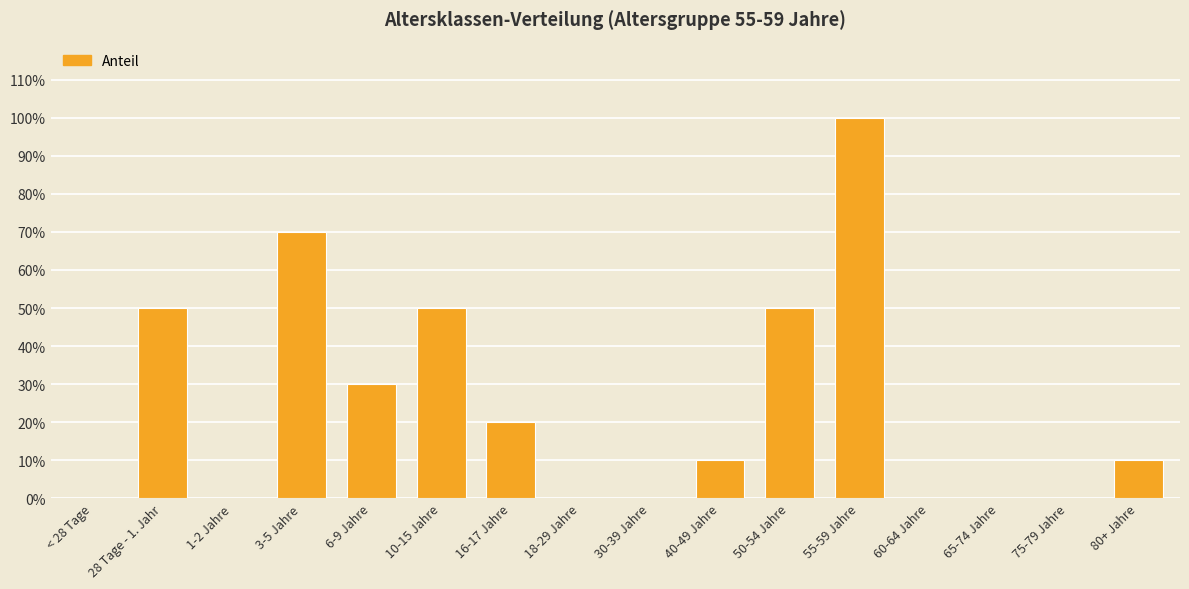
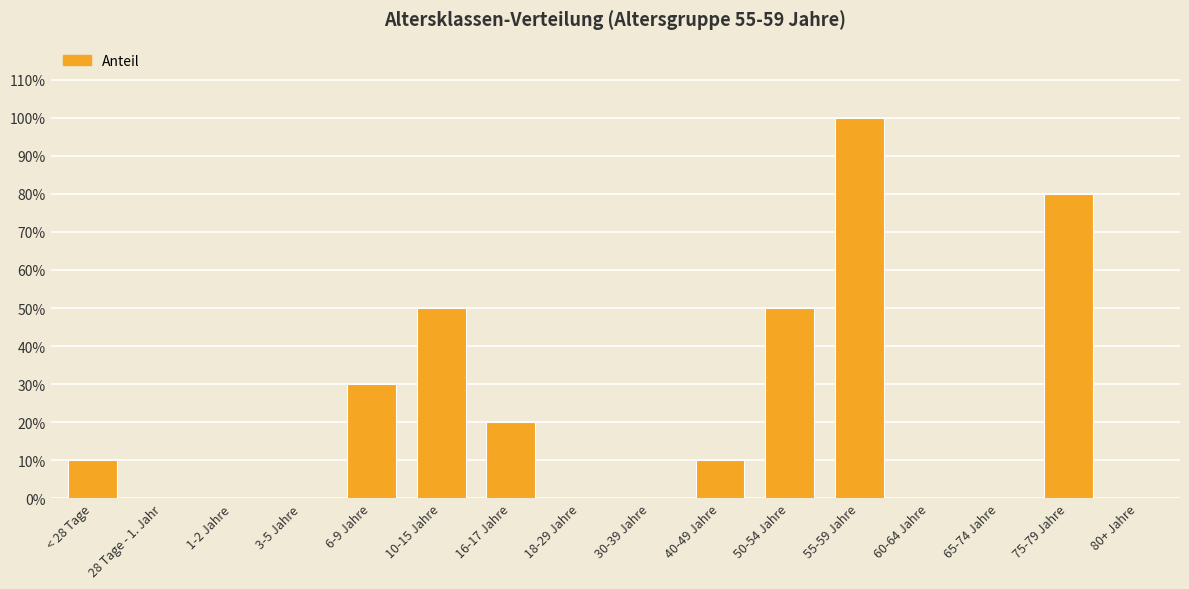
< 28 Tage: 0% -> 10%
28 Tage - 1. Jahr: 50% -> 0%
3-5 Jahre: 70% -> 0%
75-79 Jahre: 0% -> 80%
80+ Jahre: 10% -> 0%
